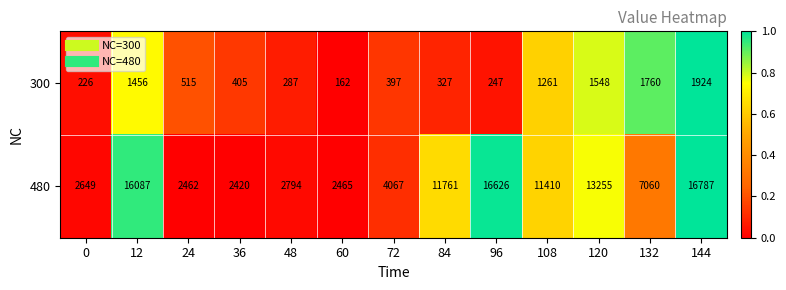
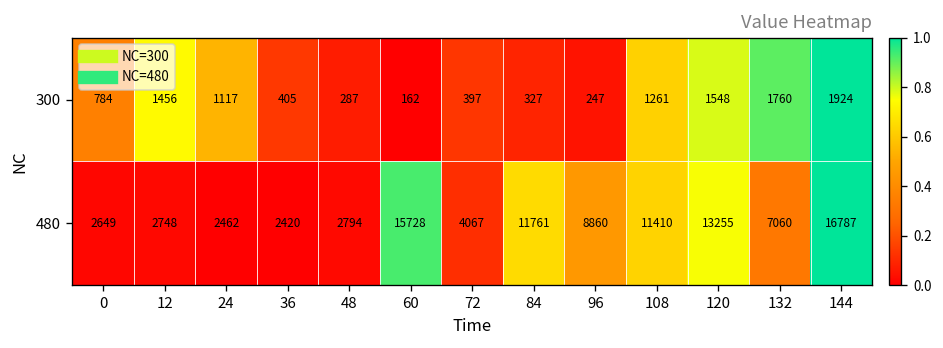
300, 0: 226 -> 784
300, 24: 515 -> 1117
480, 12: 16087 -> 2748
480, 60: 2465 -> 15728
480, 96: 16626 -> 8860
